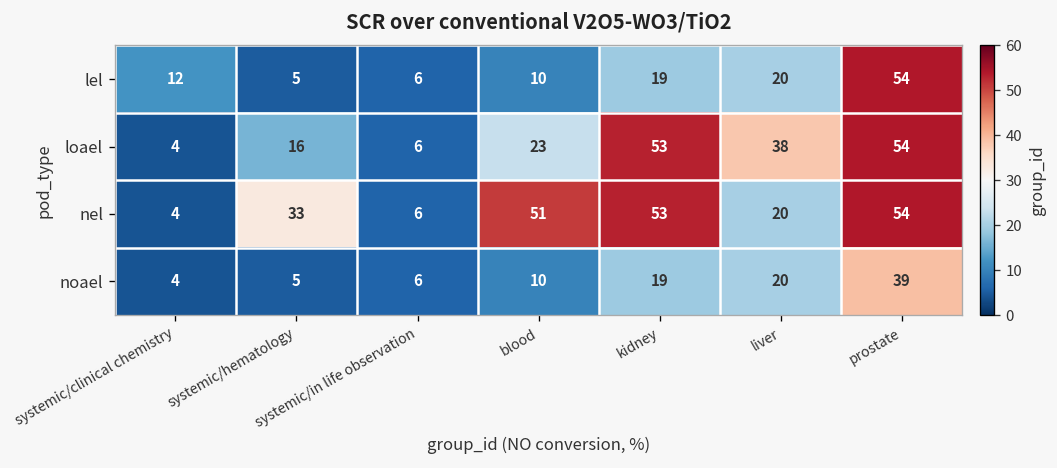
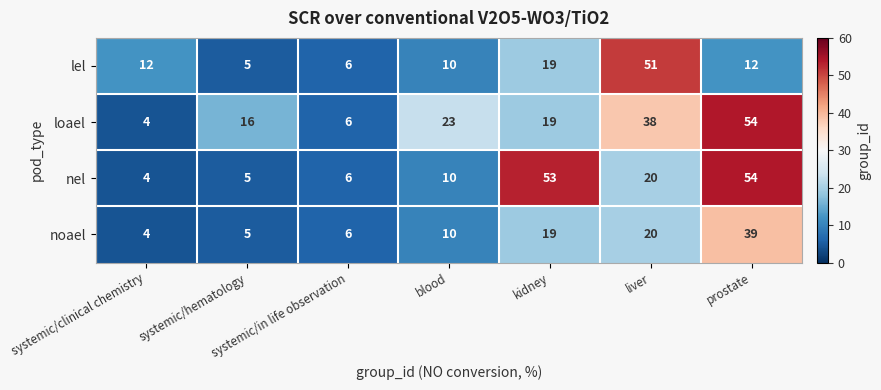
lel, liver: 20 -> 51
lel, prostate: 54 -> 12
loael, kidney: 53 -> 19
nel, systemic/hematology: 33 -> 5
nel, blood: 51 -> 10
